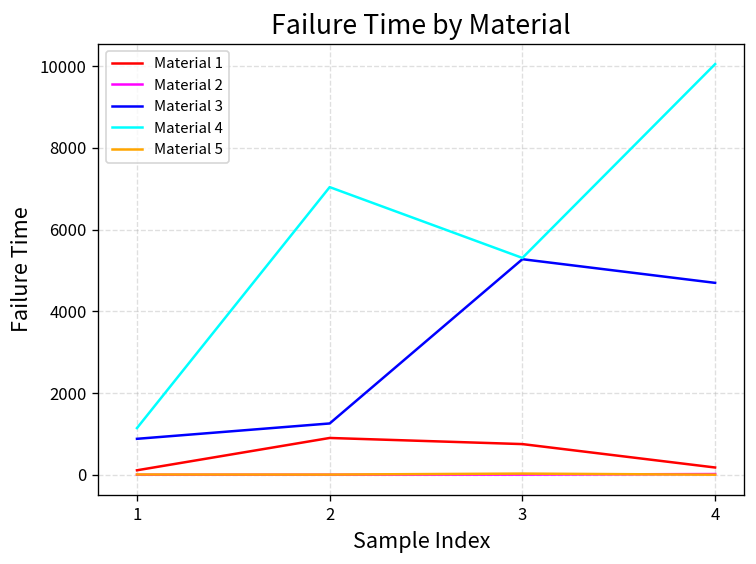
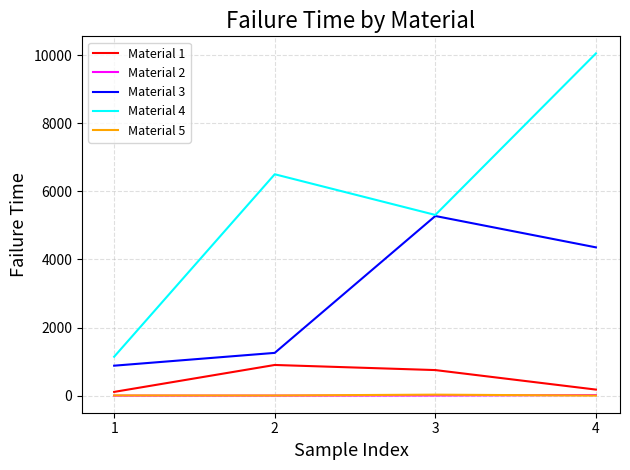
Material 4, 2: 7000 -> 6500
Material 3, 4: 4700 -> 4400
